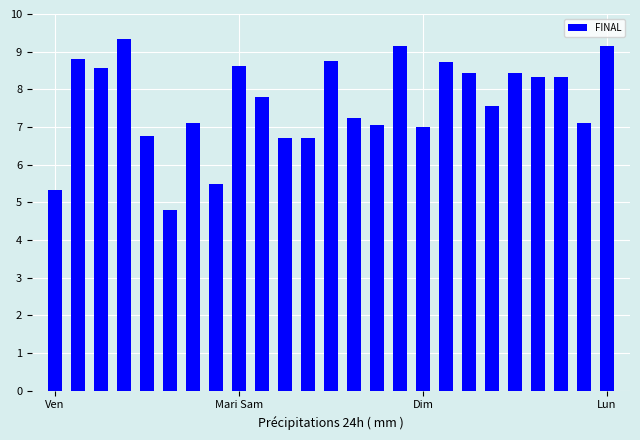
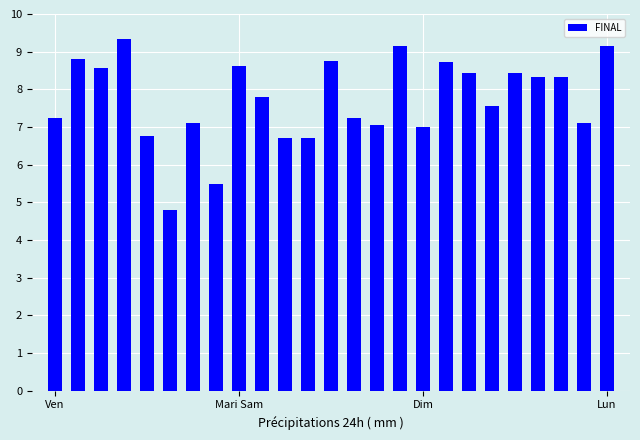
Ven: 5.3 -> 7.2
